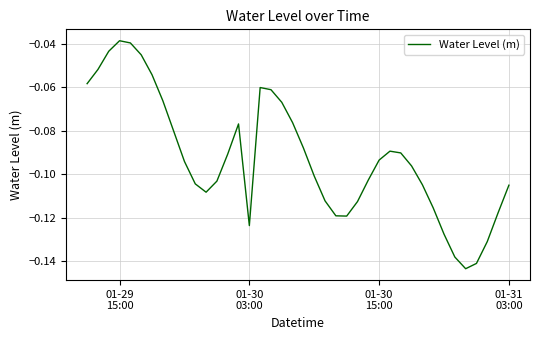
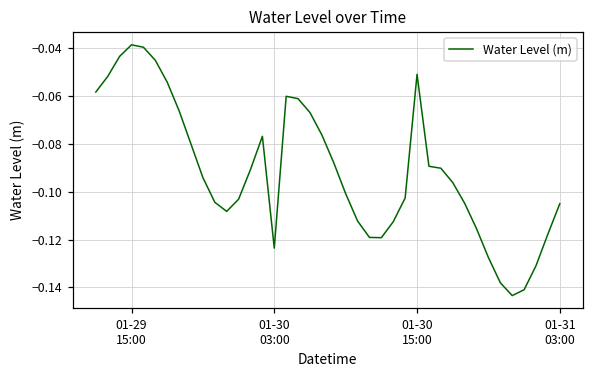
01-30 15:00: -0.094 -> -0.051
